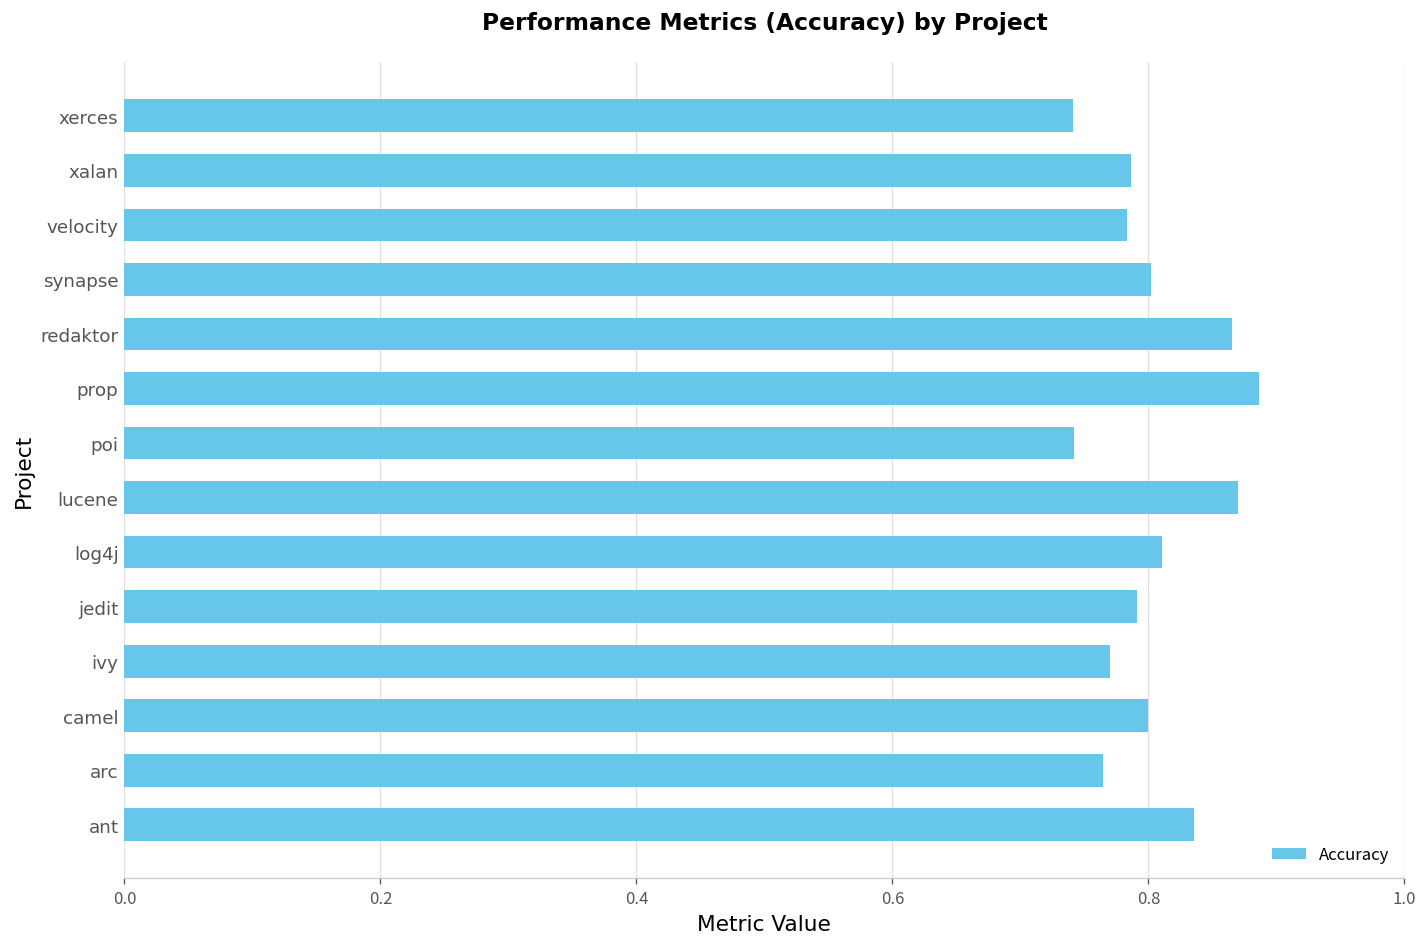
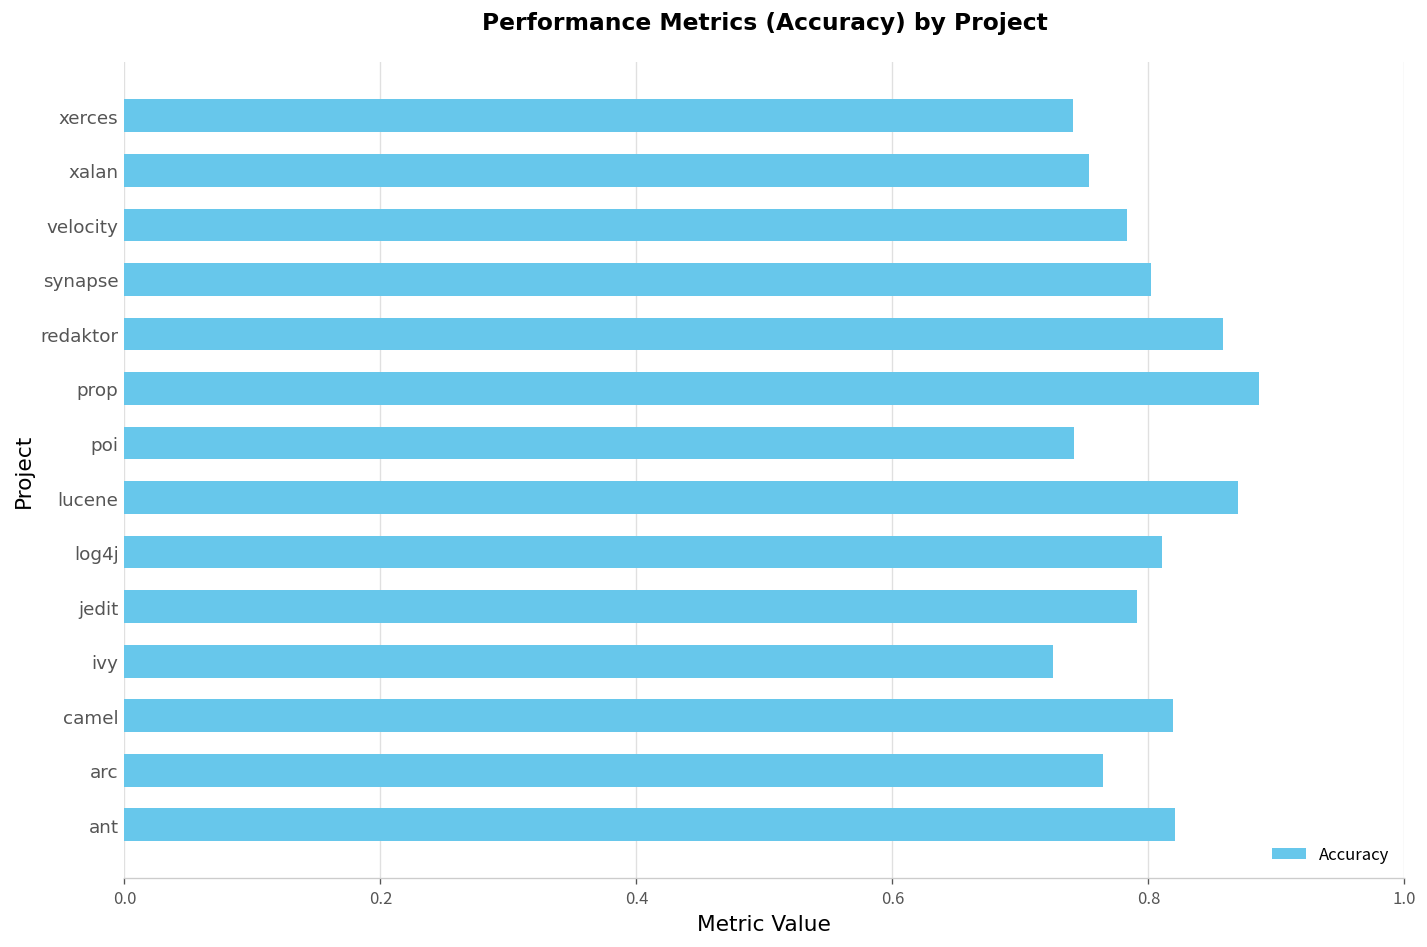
xalan: 0.787 -> 0.753
redaktor: 0.866 -> 0.858
ivy: 0.770 -> 0.726
camel: 0.799 -> 0.819
ant: 0.836 -> 0.821
